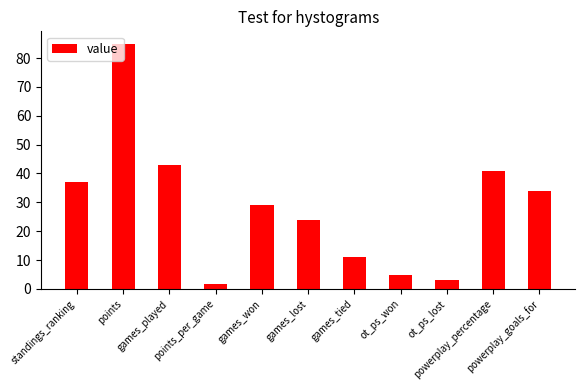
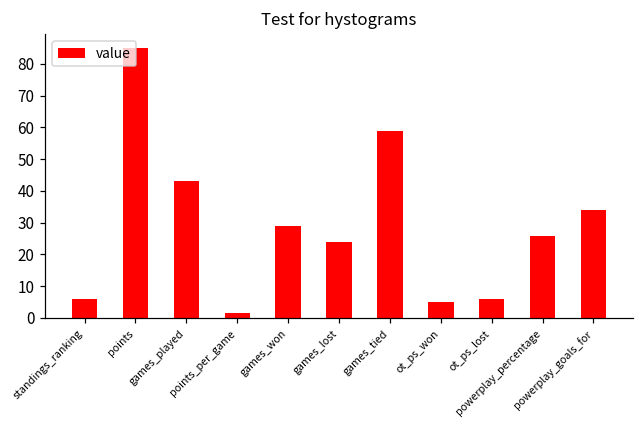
standings_ranking: 37 -> 6
games_tied: 11 -> 59
ot_ps_lost: 3 -> 6
powerplay_percentage: 41 -> 26
